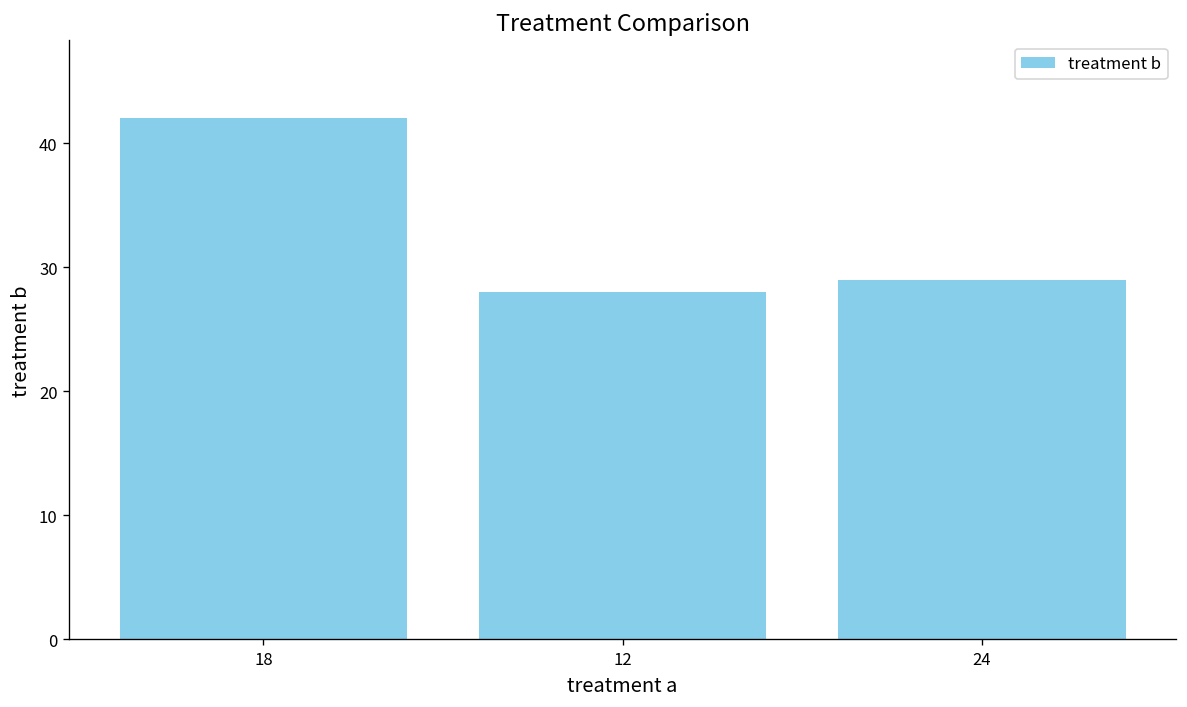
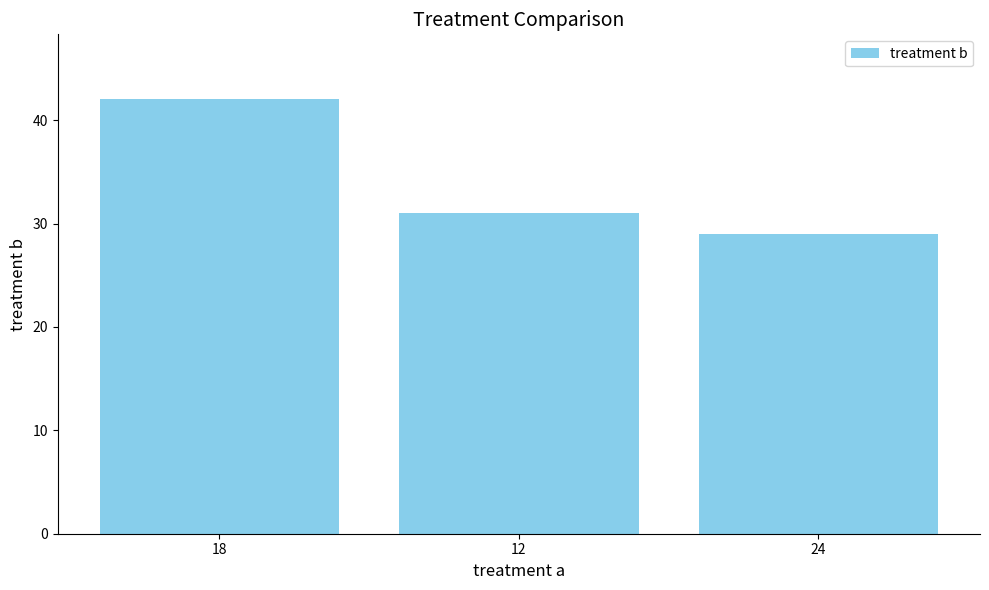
12: 28 -> 31
